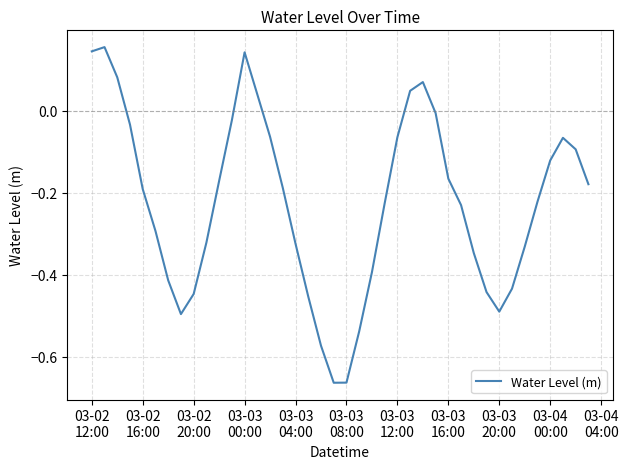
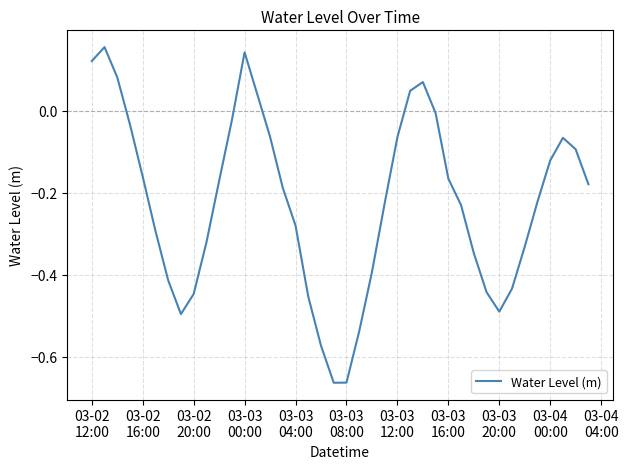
03-02 12:00: 0.14 -> 0.12
03-02 16:00: -0.19 -> -0.16
03-03 04:00: -0.32 -> -0.28
